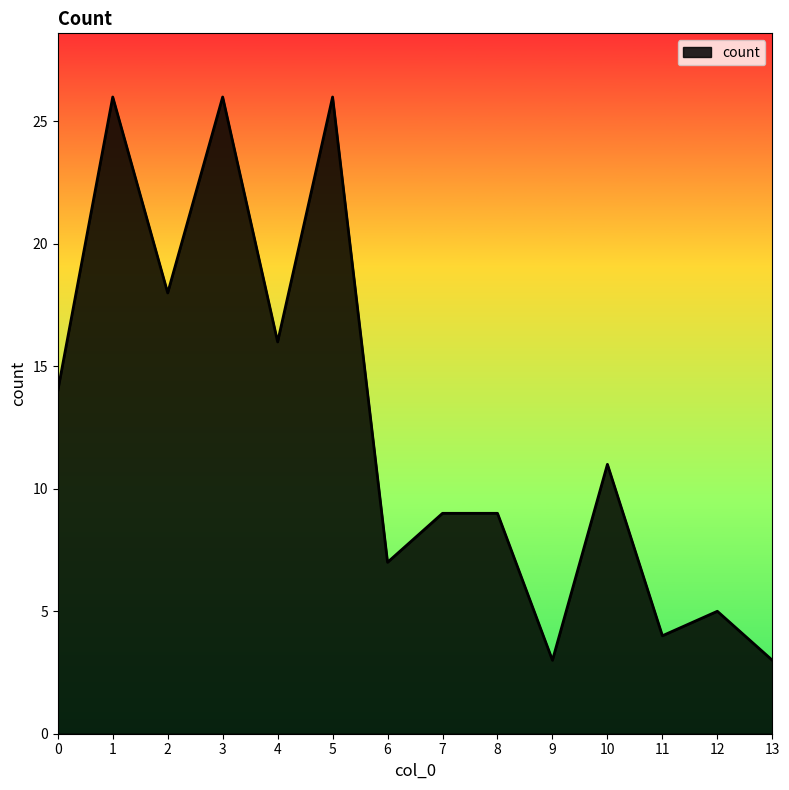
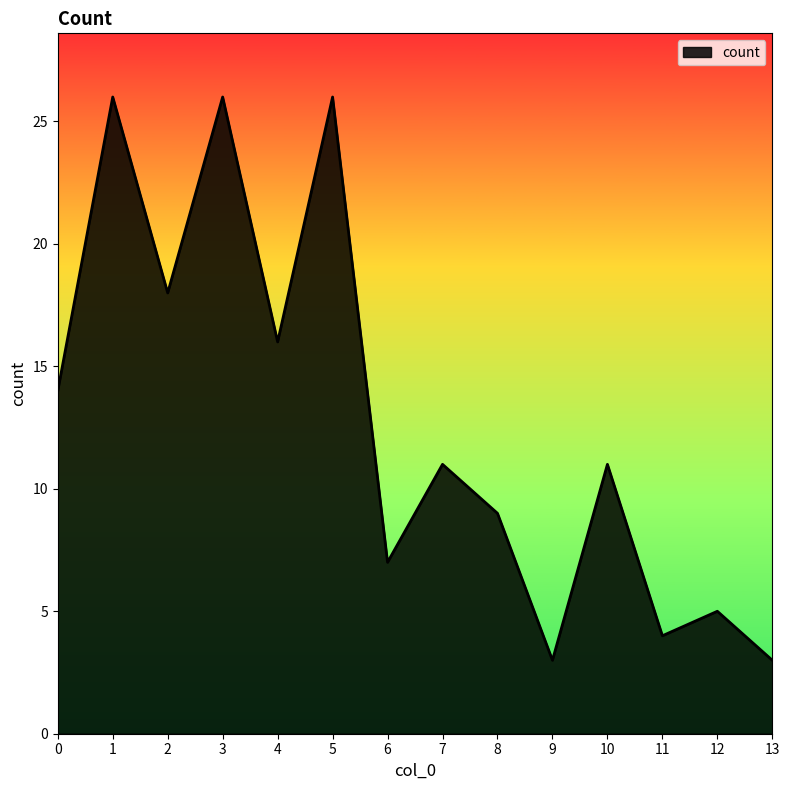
7: 9 -> 11
